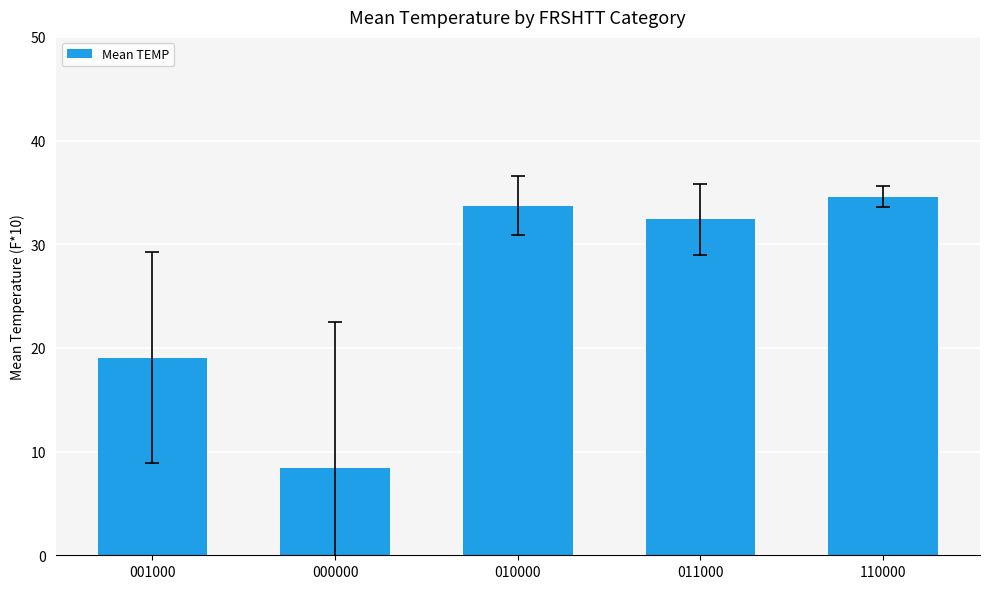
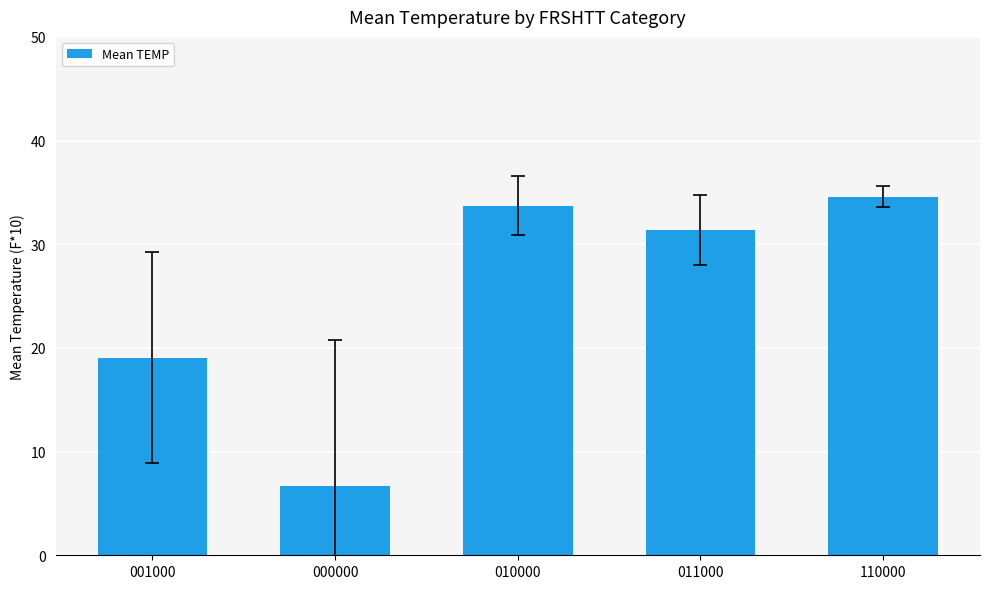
Mean TEMP, 000000: 8.4 -> 6.7
Mean TEMP, 011000: 32.4 -> 31.4
